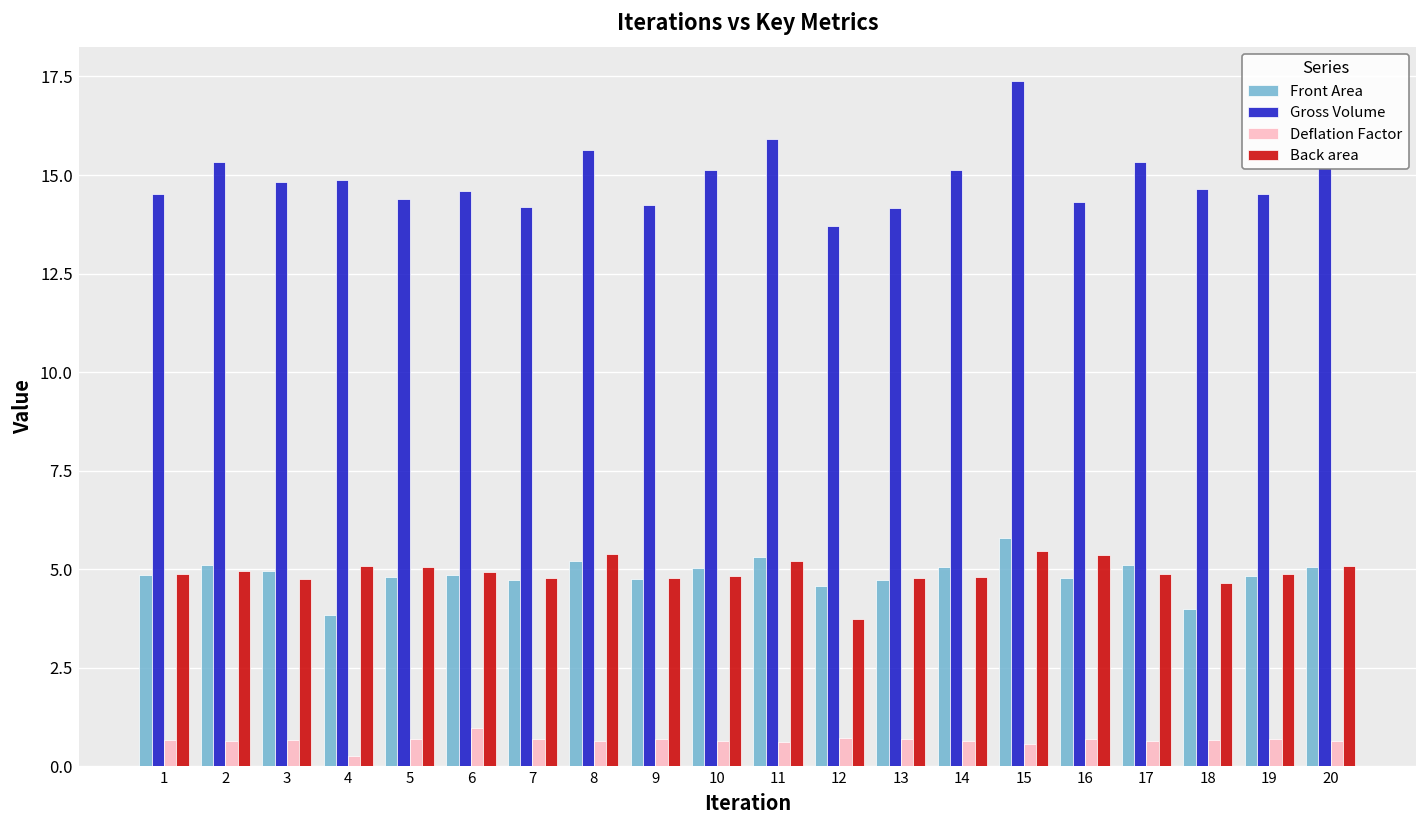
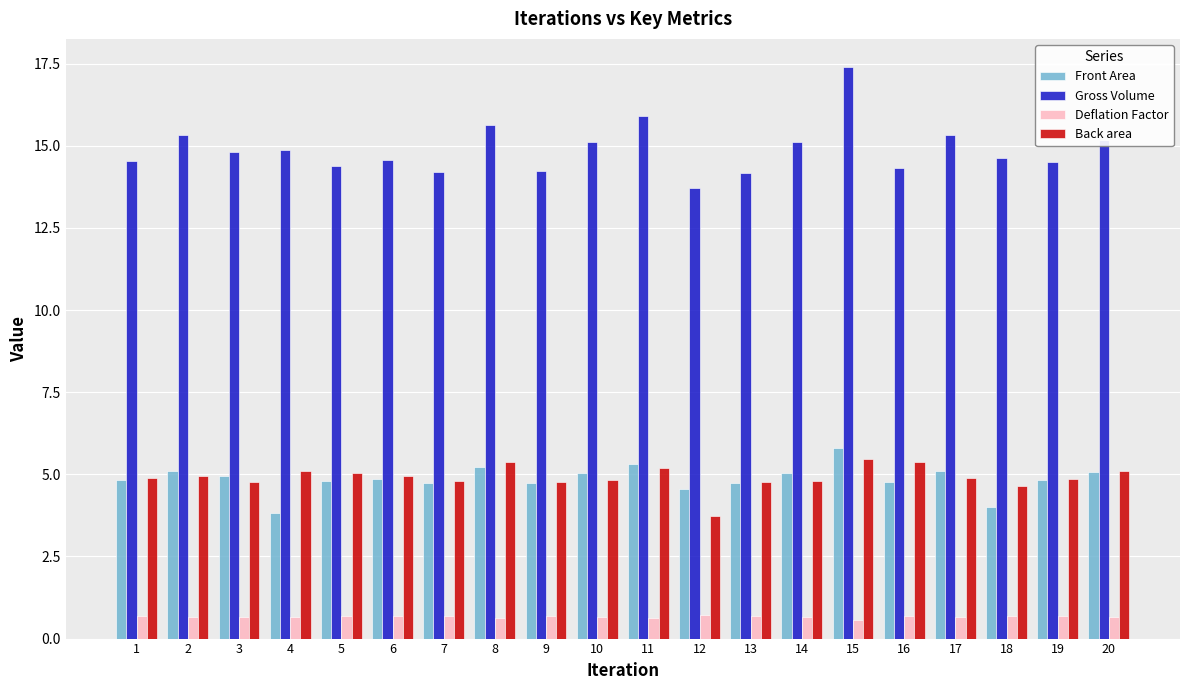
Deflation Factor, 4: 0.3 -> 0.7
Deflation Factor, 6: 1.0 -> 0.7
